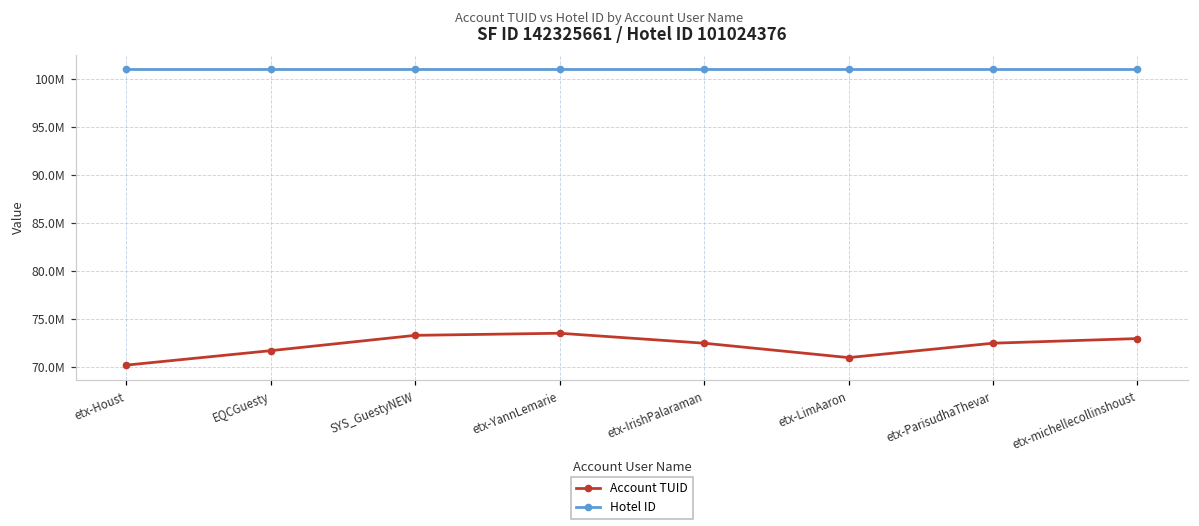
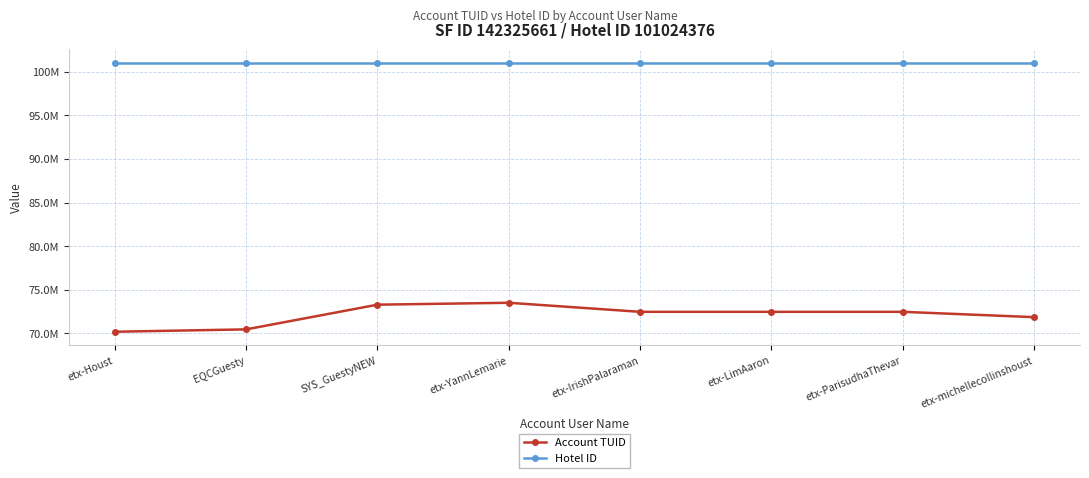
Account TUID, EQCGuesty: 72000000 -> 70000000
Account TUID, etx-LimAaron: 71000000 -> 72000000
Account TUID, etx-michellecollinshoust: 73000000 -> 72000000
